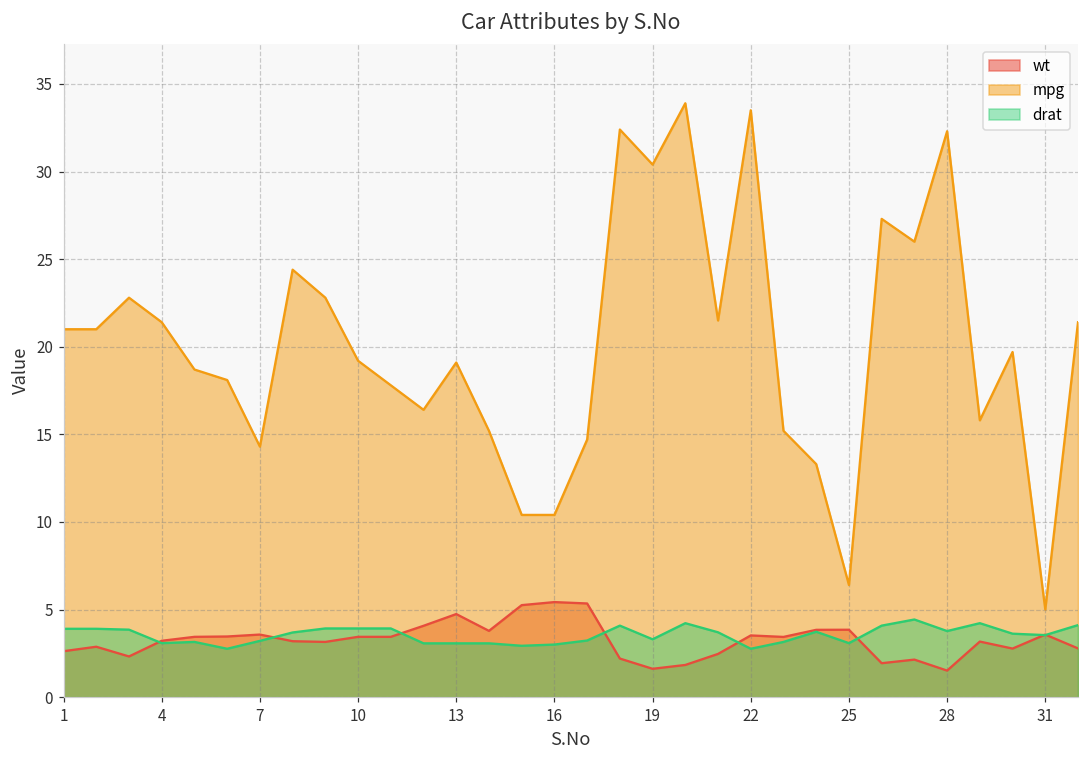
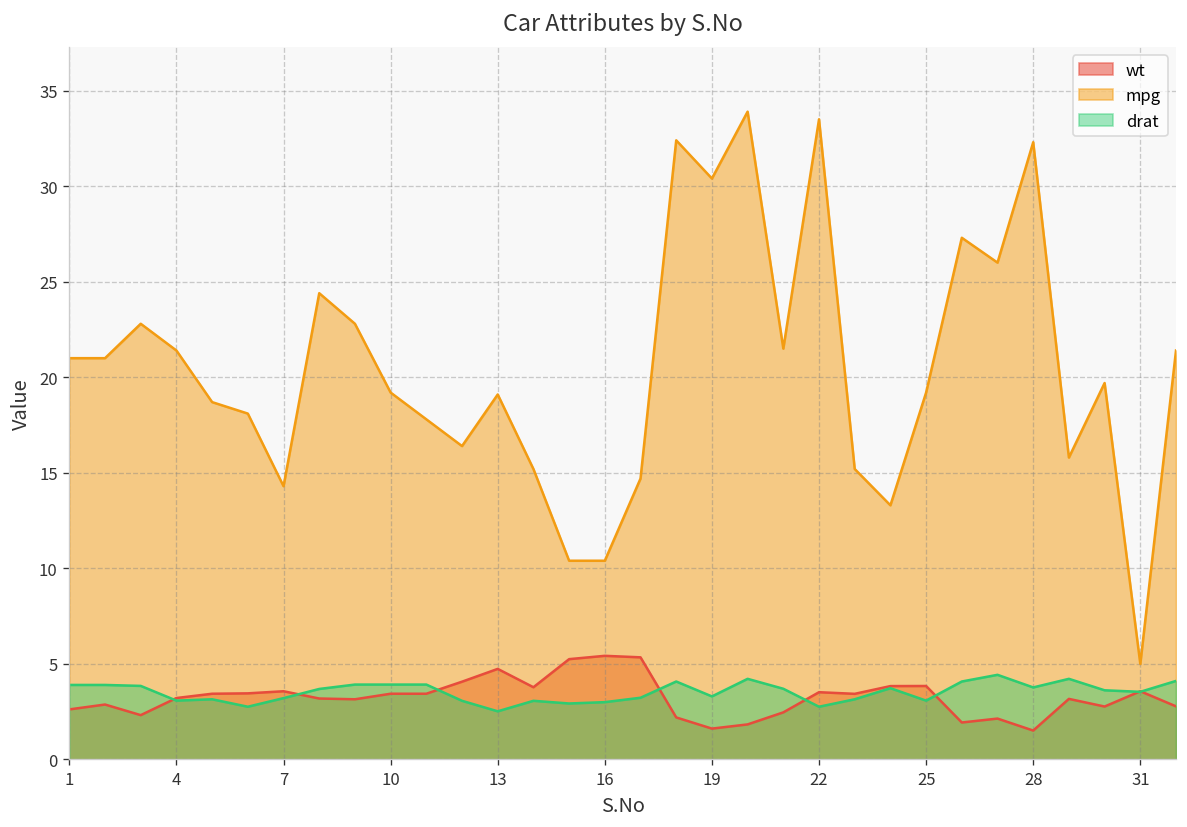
drat, 13: 3.1 -> 2.5
mpg, 25: 6.4 -> 19.2
